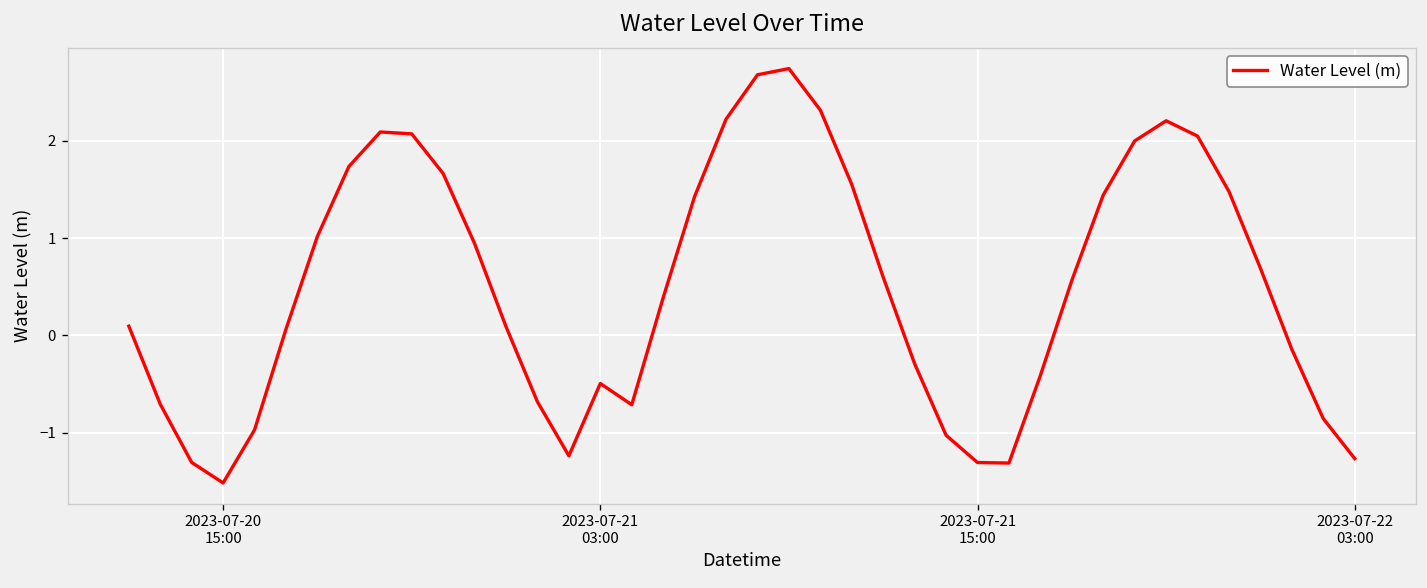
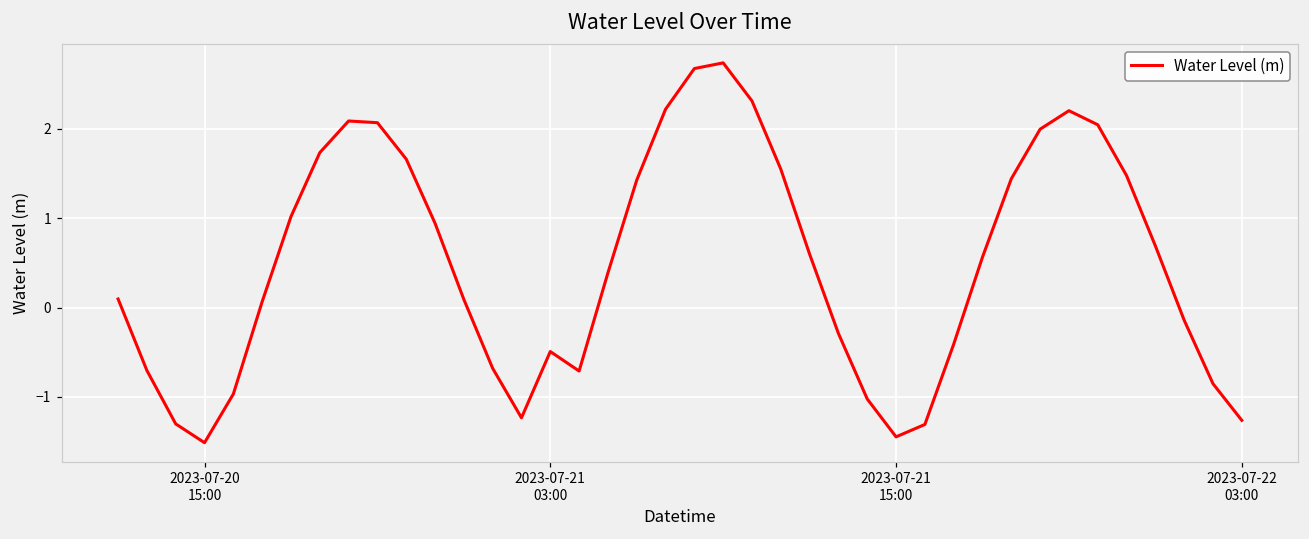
2023-07-21 15:00: -1.3 -> -1.4
